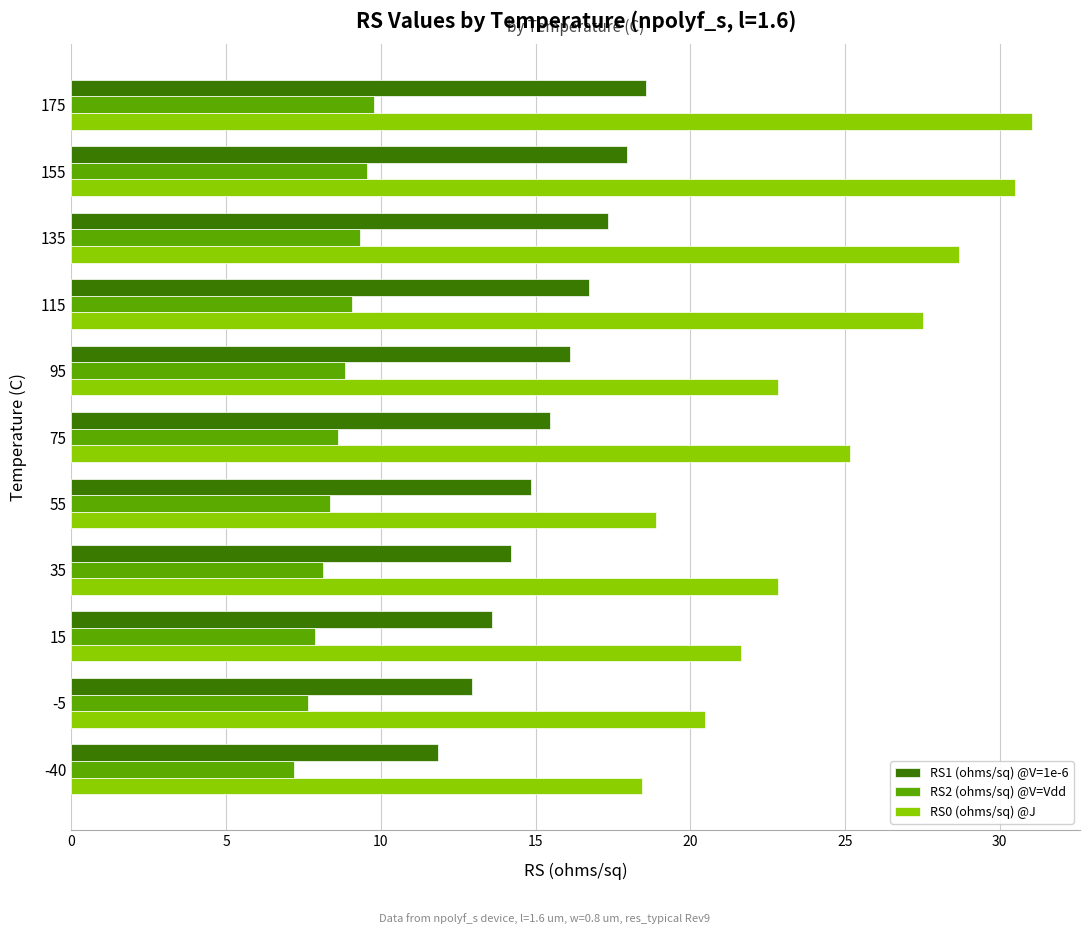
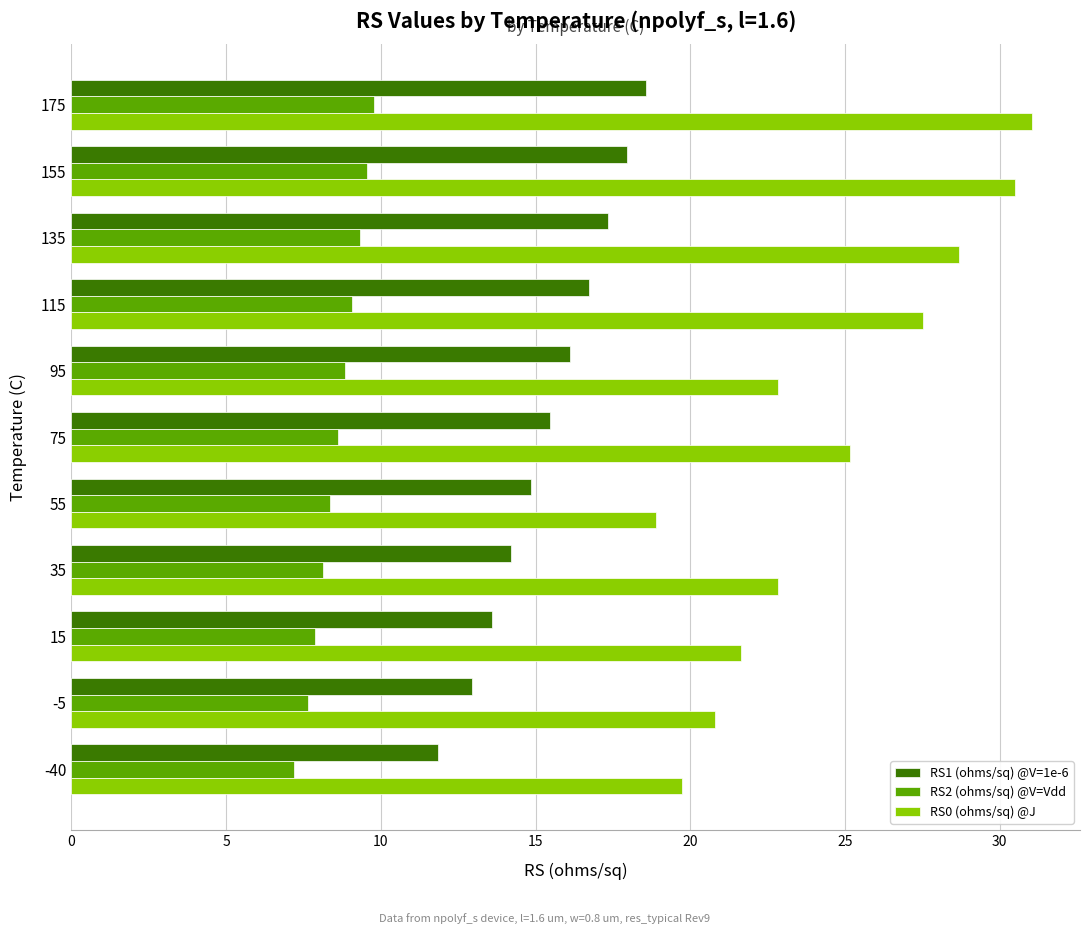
RS0 (ohms/sq) @J, -5: 20.5 -> 20.8
RS0 (ohms/sq) @J, -40: 18.4 -> 19.7
